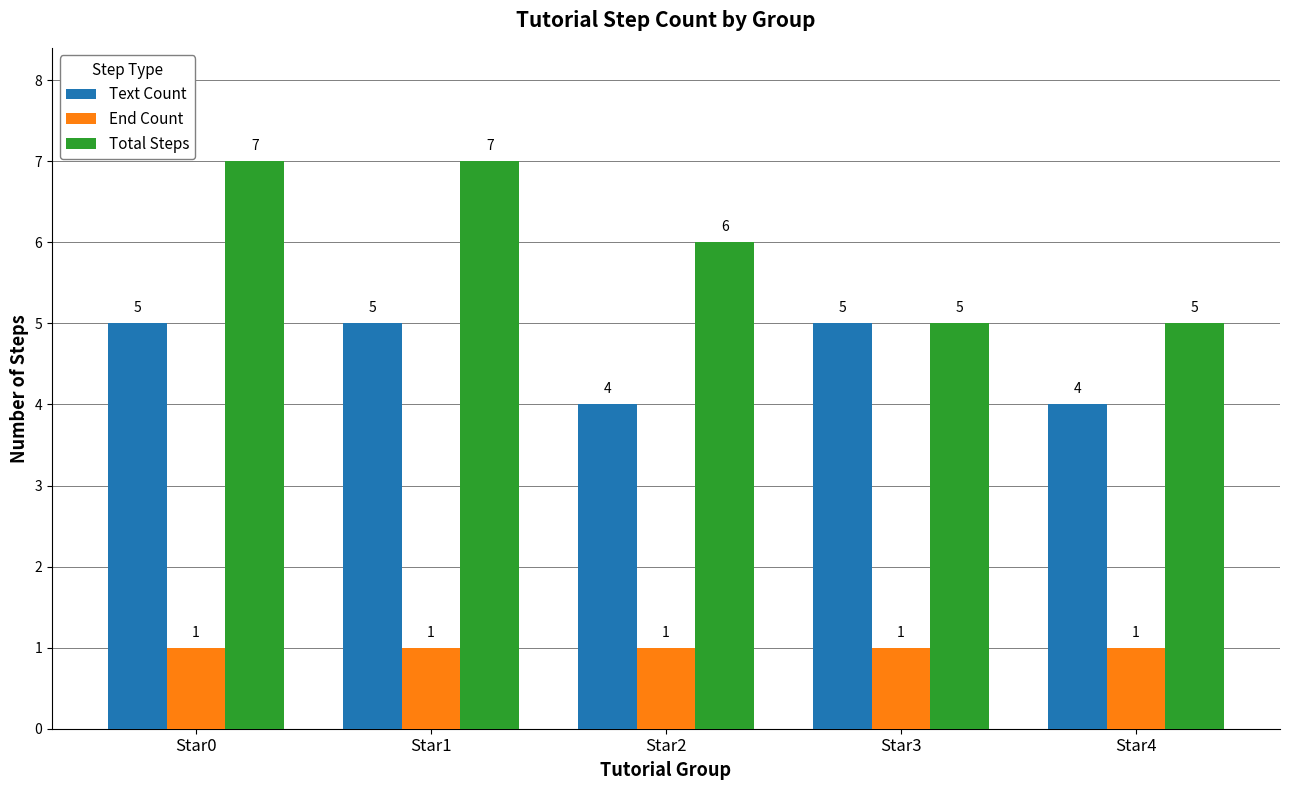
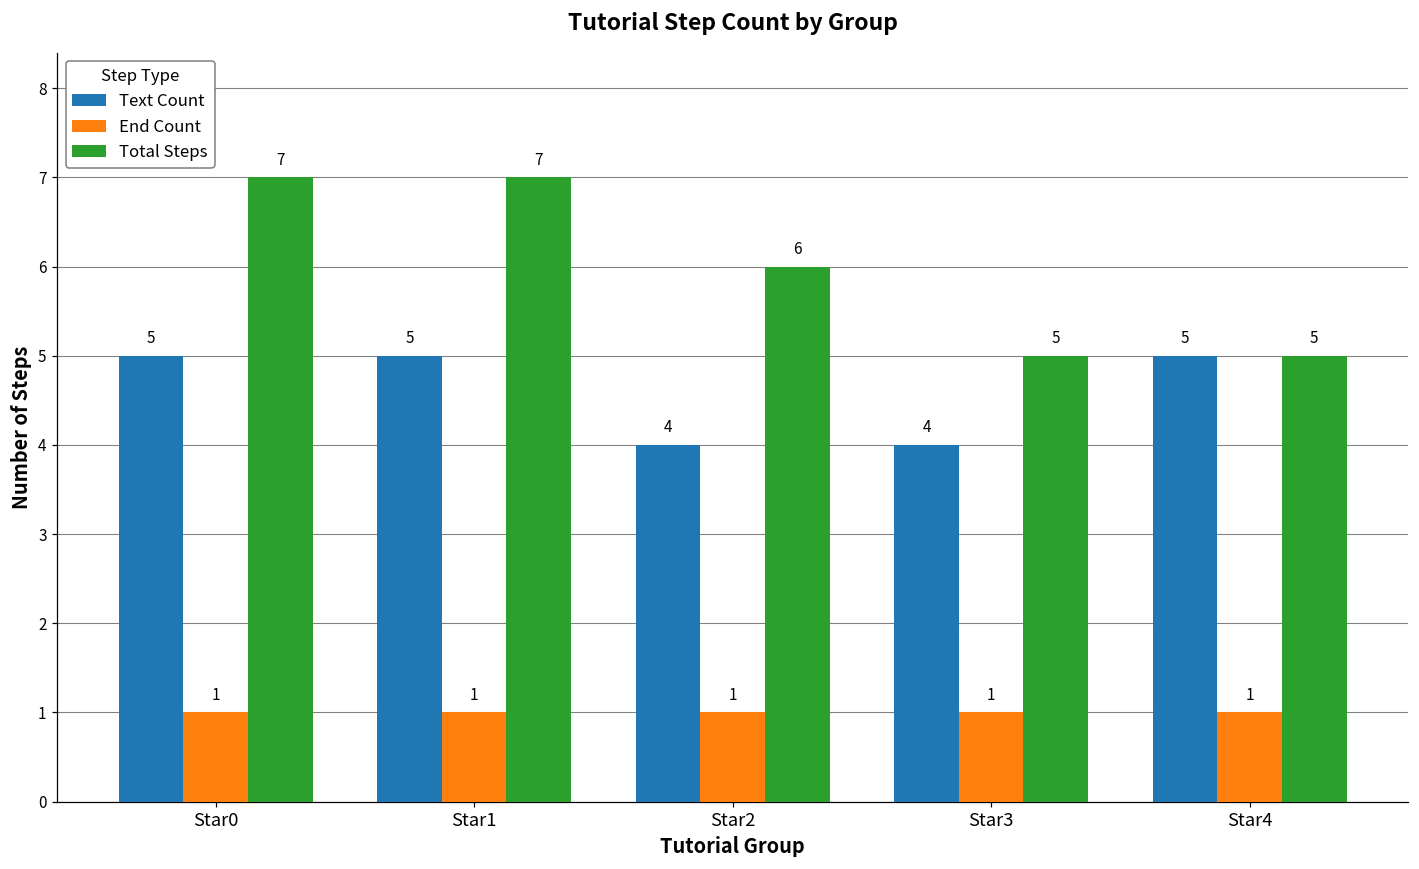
Text Count, Star3: 5 -> 4
Text Count, Star4: 4 -> 5
